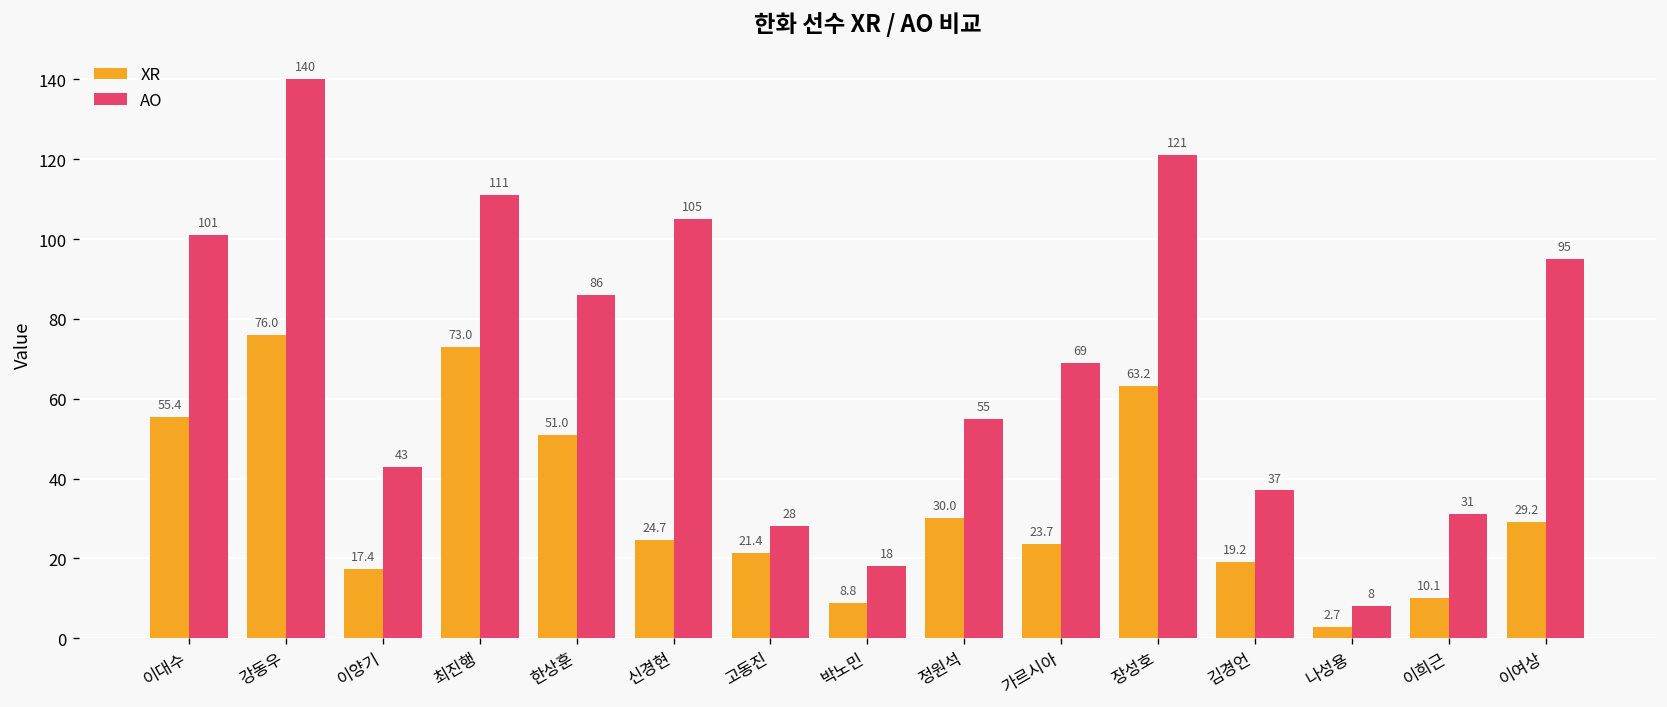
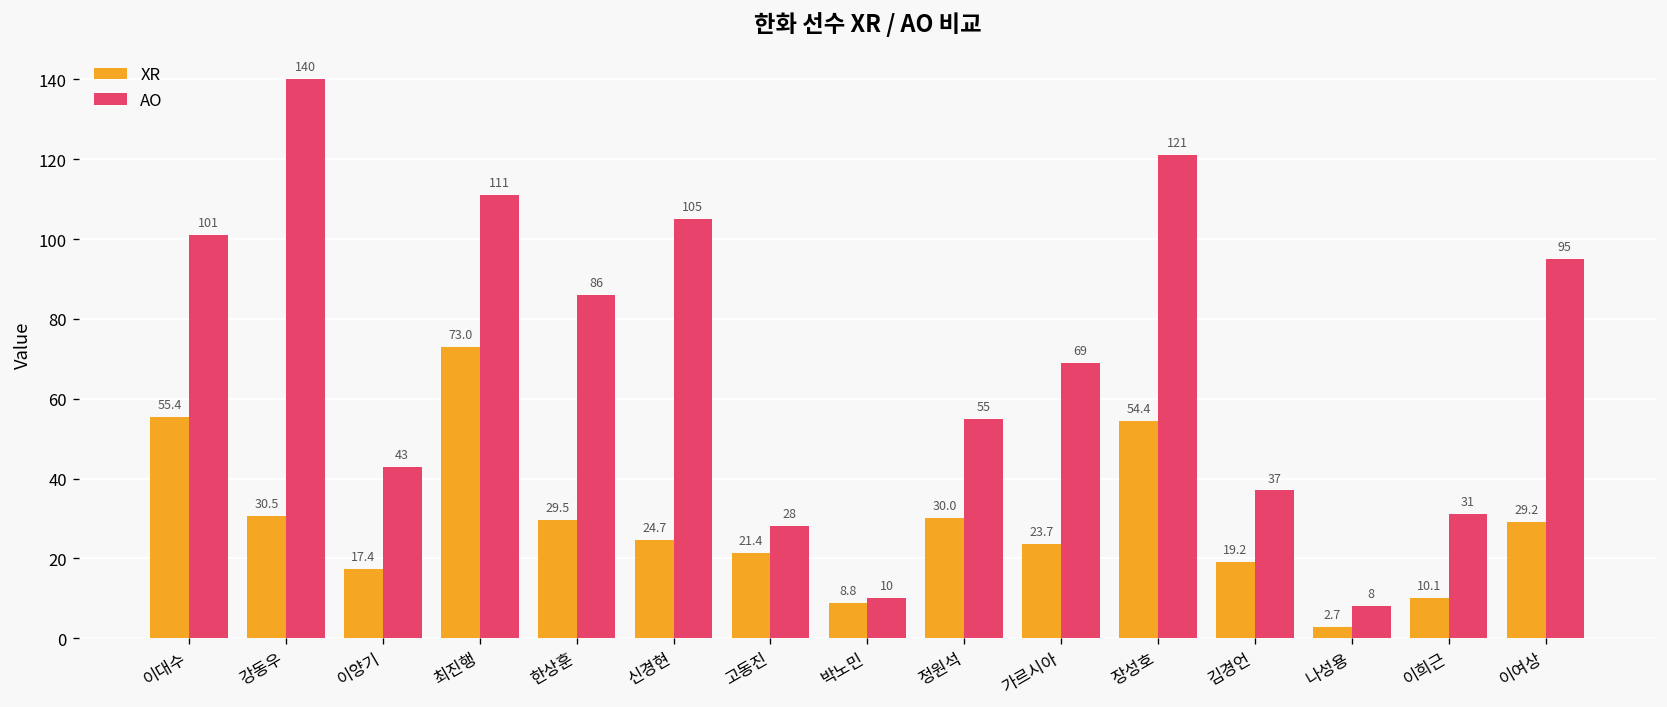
XR, 강동우: 76.0 -> 30.5
XR, 한상훈: 51.0 -> 29.5
AO, 박노민: 18 -> 10
XR, 장성호: 63.2 -> 54.4
